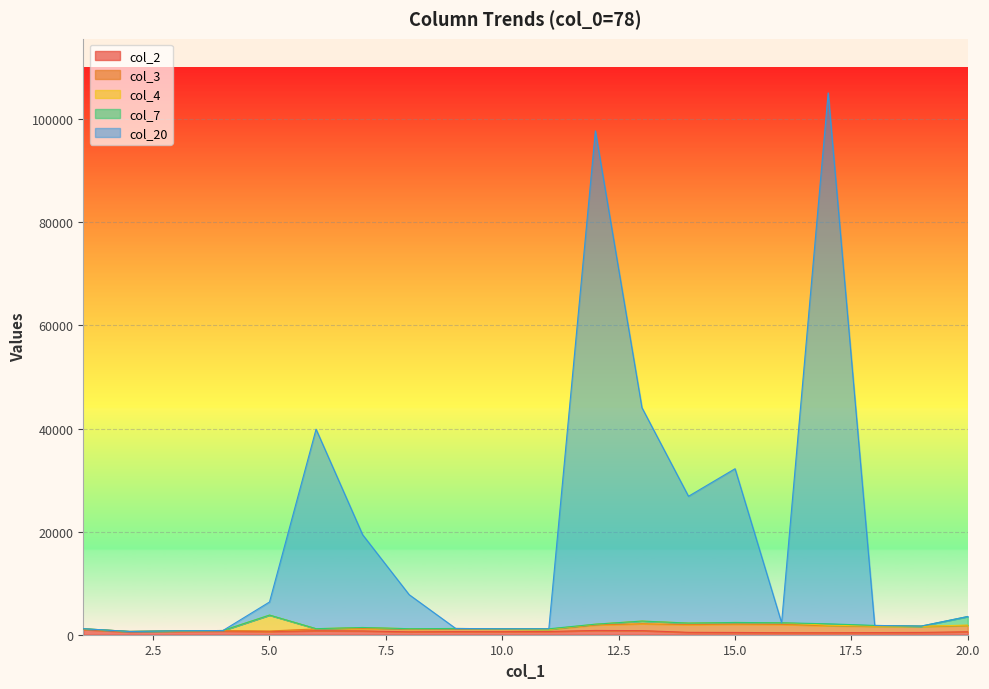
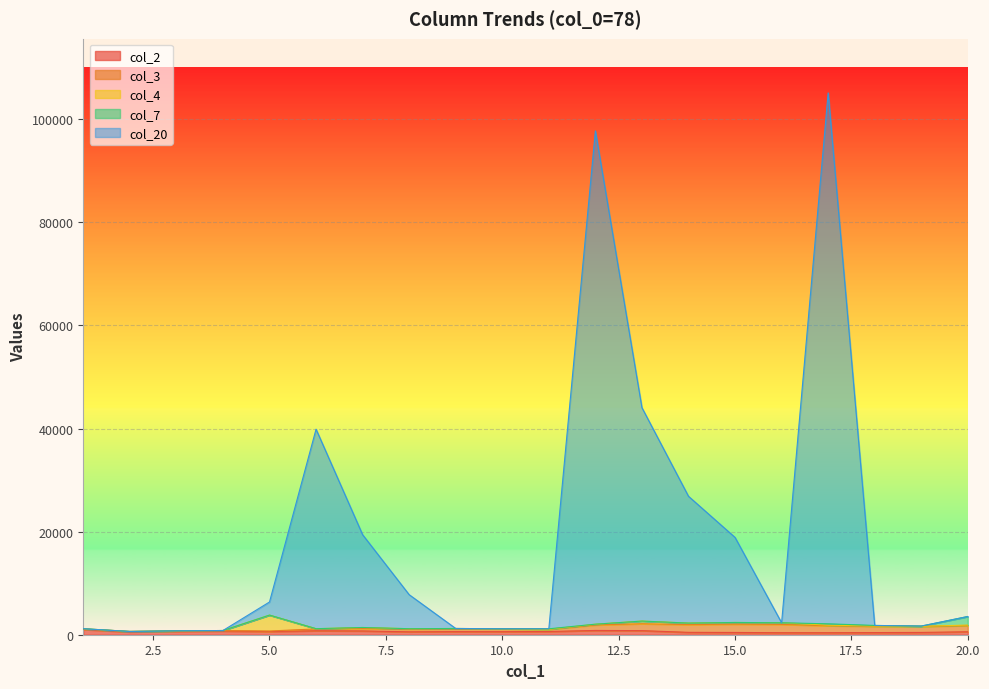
col_20, 15.0: 30000 -> 17000
